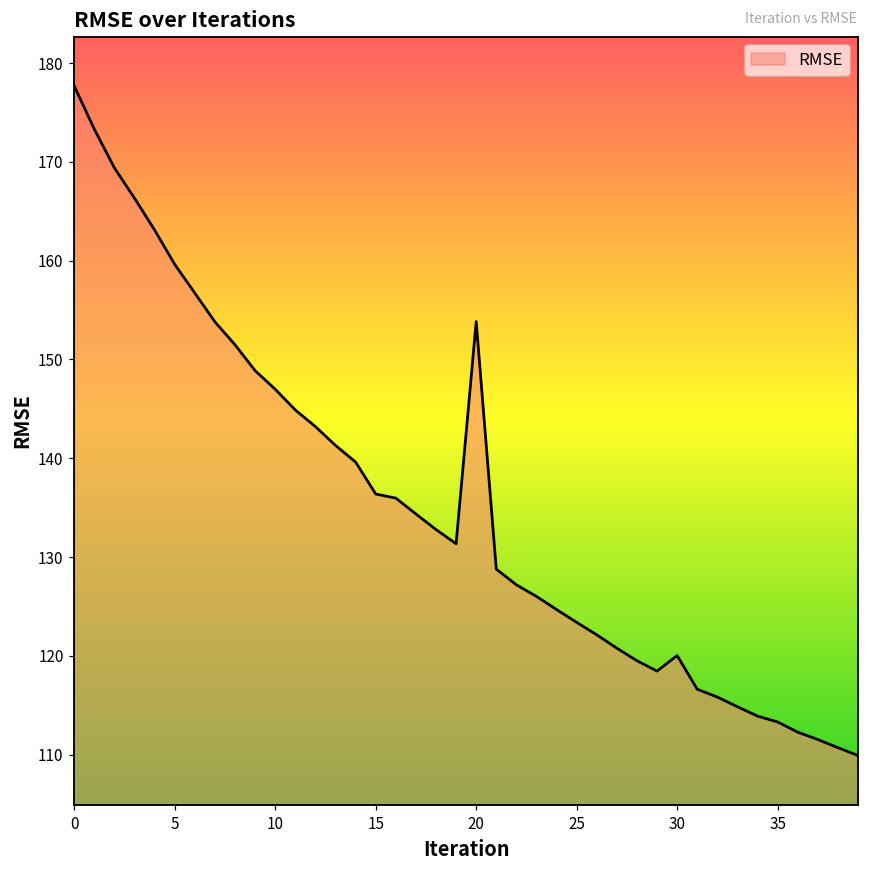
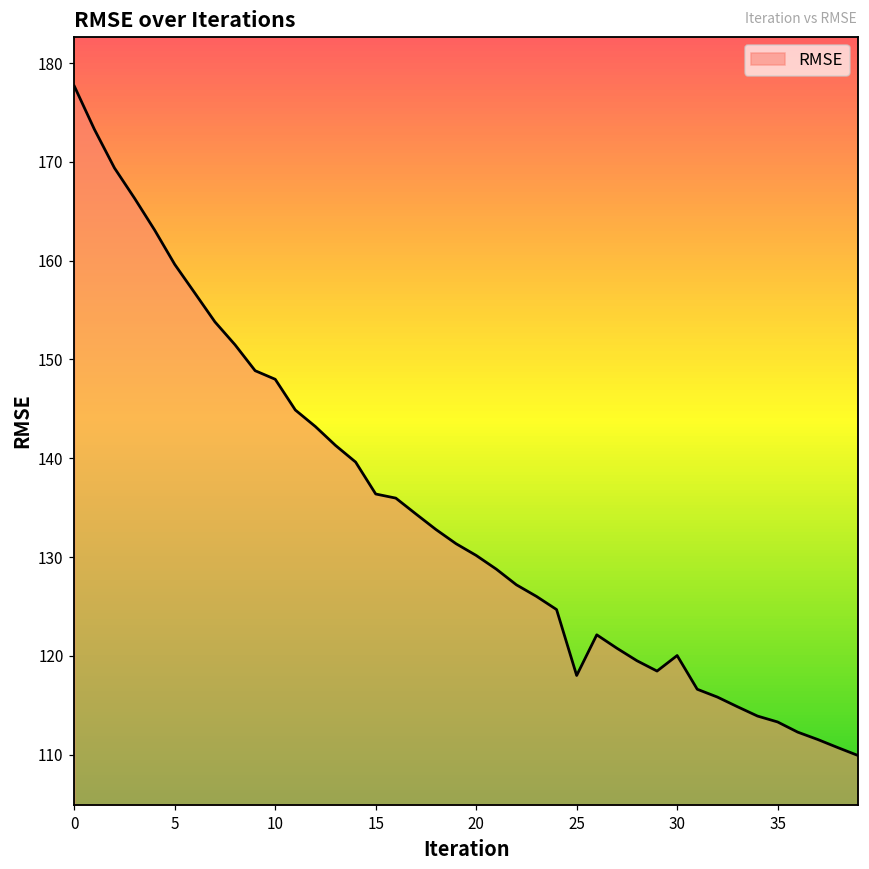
10: 147 -> 148
20: 154 -> 130
25: 123 -> 118
